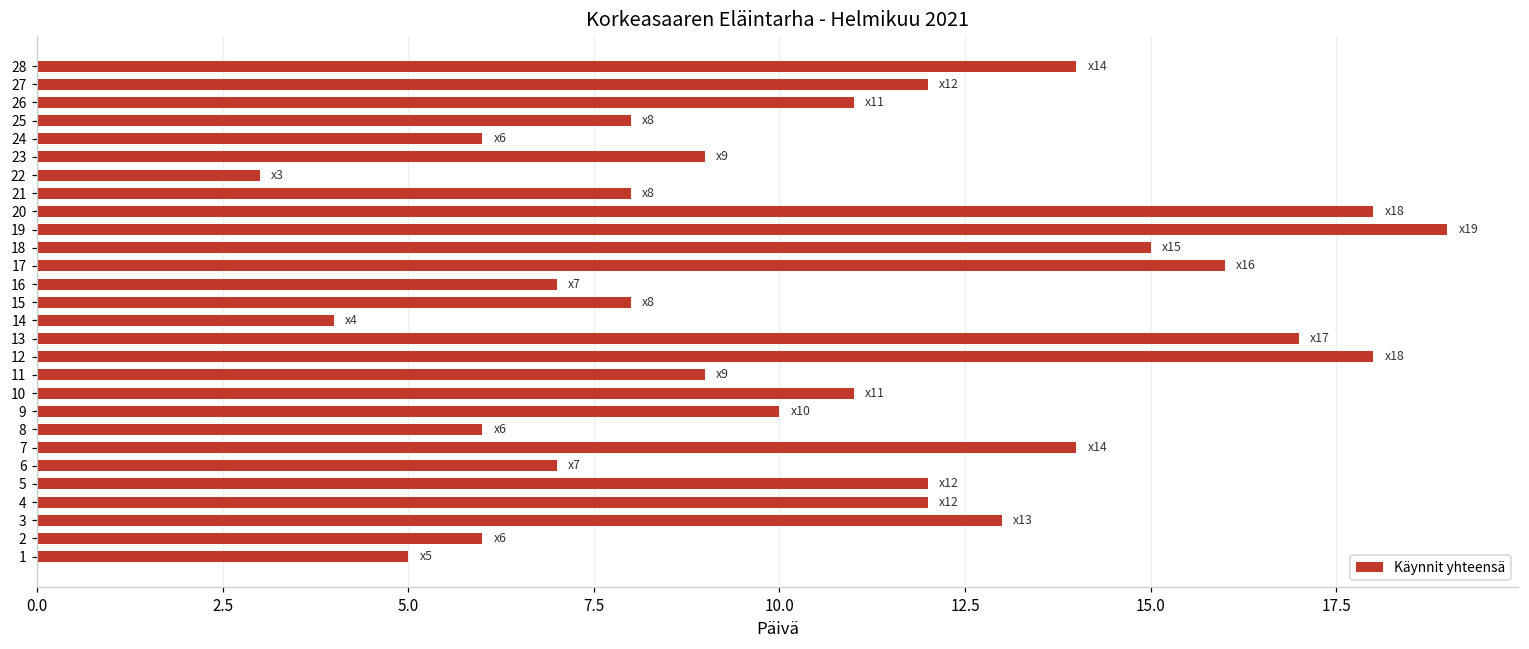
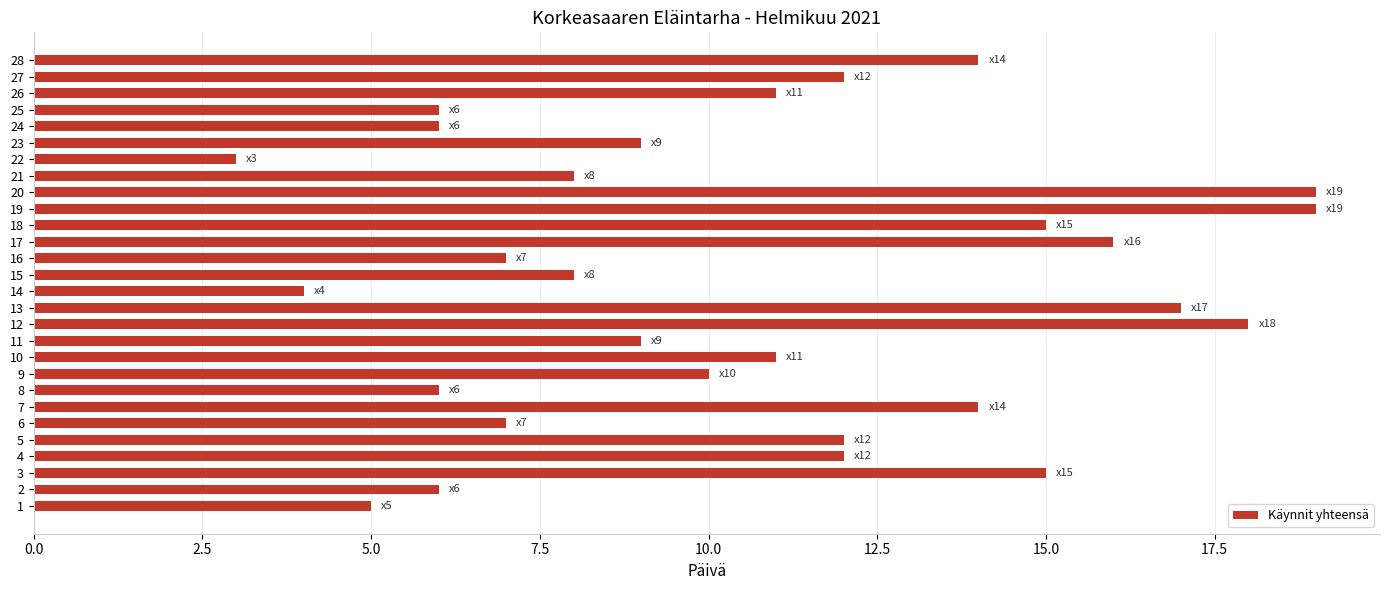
25: 8 -> 6
20: 18 -> 19
3: 13 -> 15
